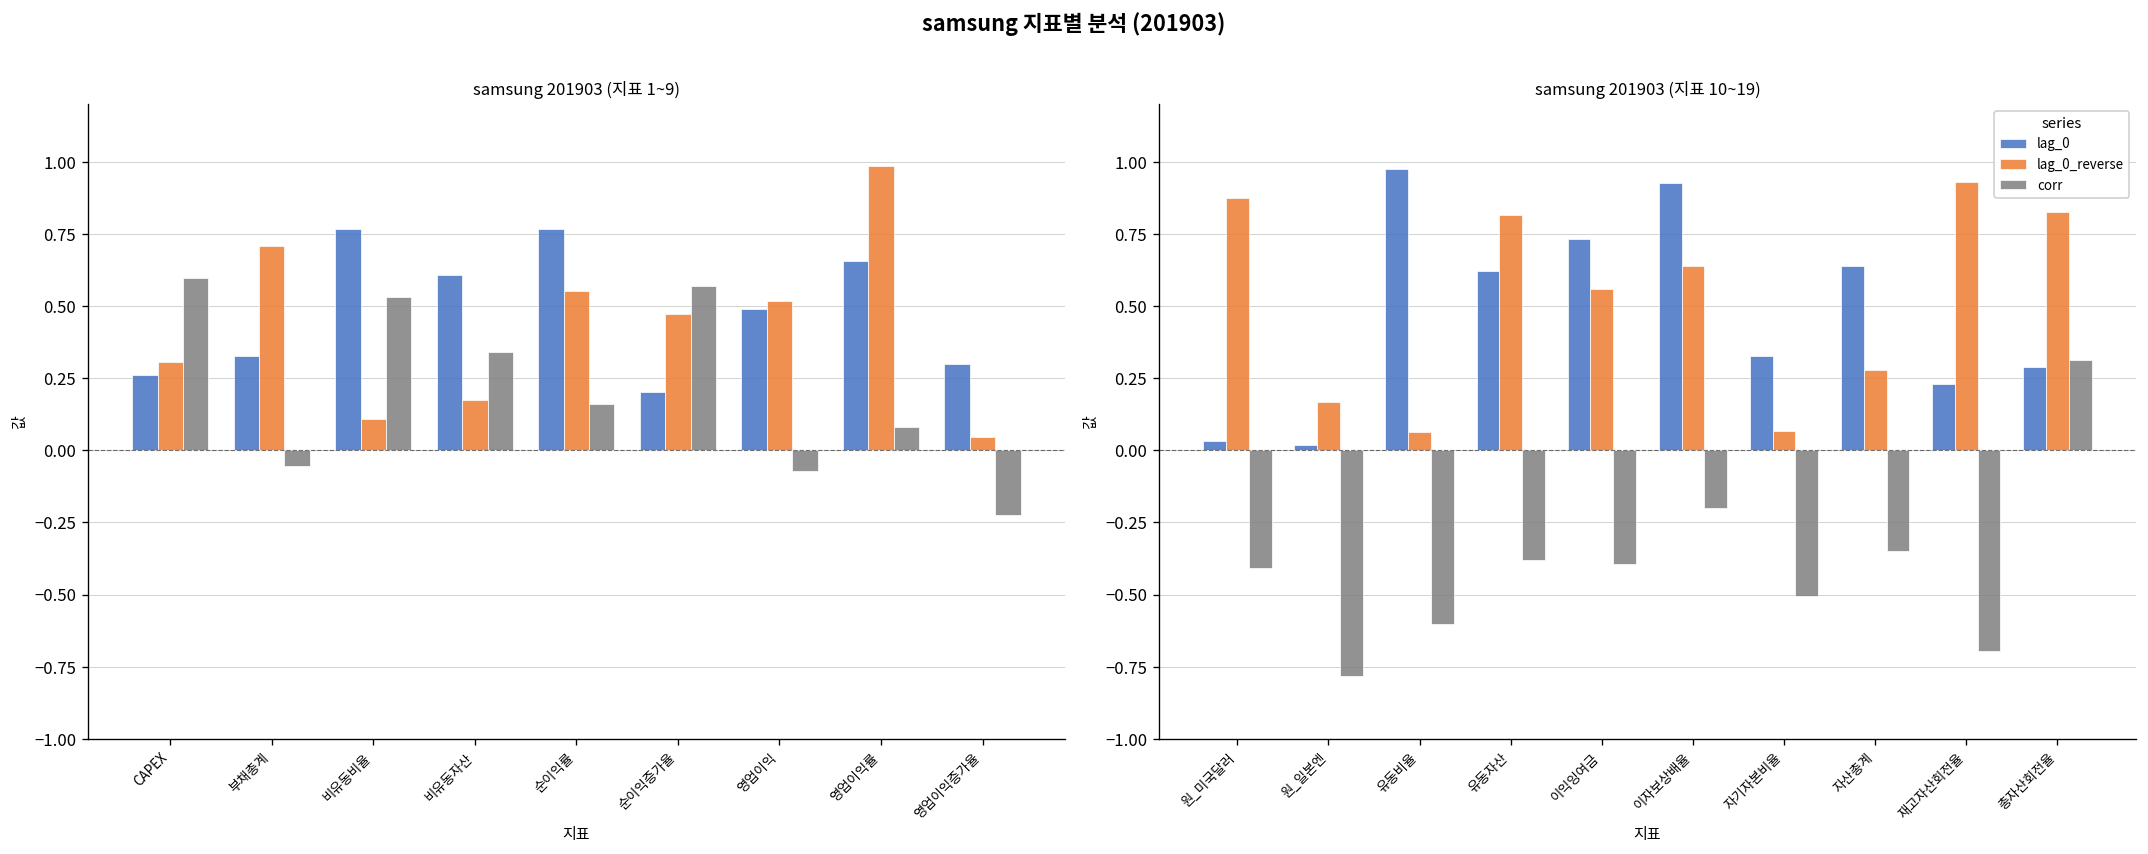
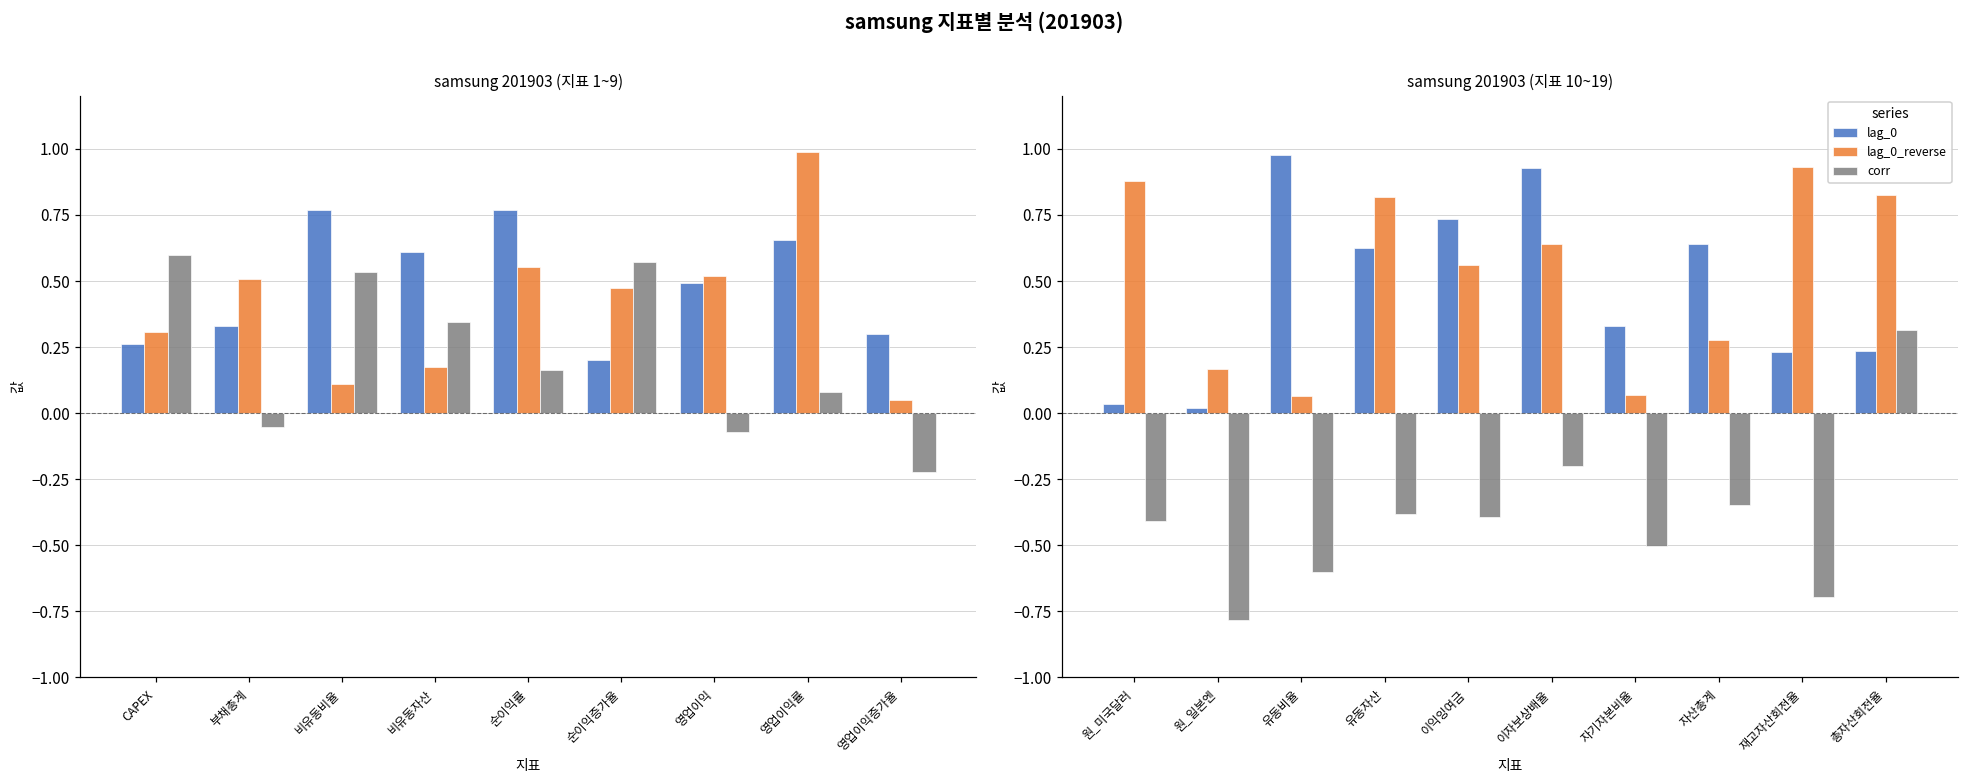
samsung 201903 (지표 1~9), lag_0_reverse, 부채총계: 0.71 -> 0.51
samsung 201903 (지표 10~19), lag_0, 총자산회전율: 0.29 -> 0.23
